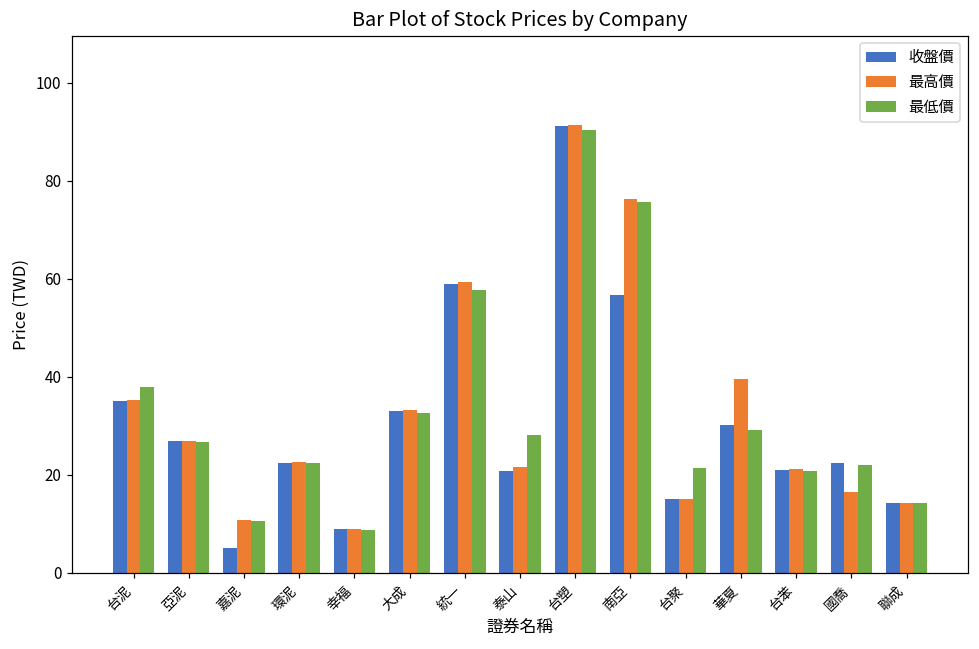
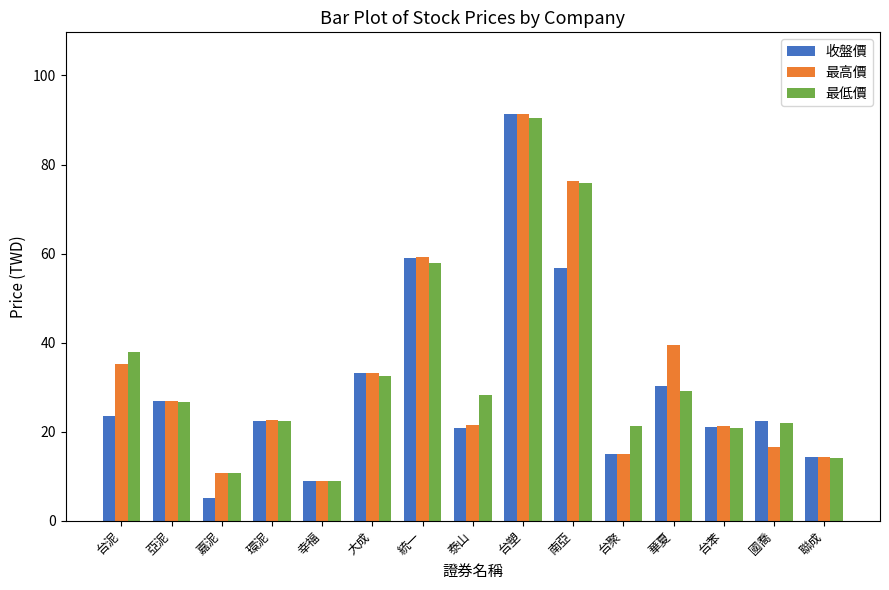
收盤價, 台泥: 35 -> 24
